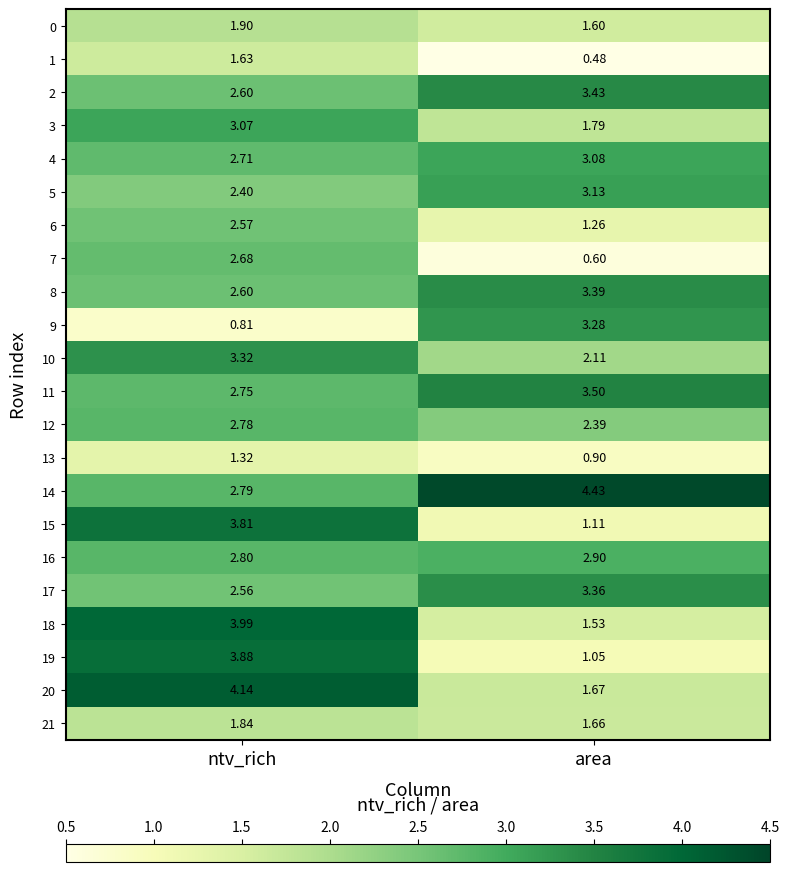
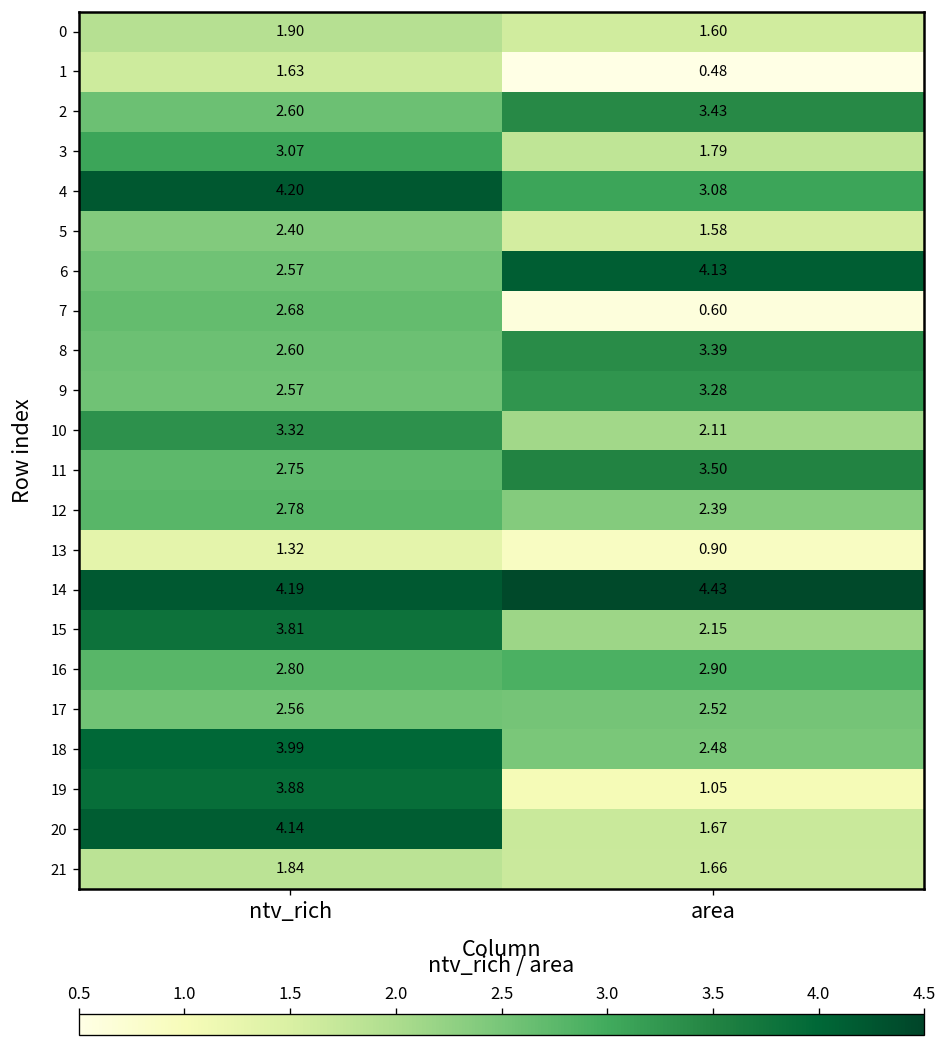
4, ntv_rich: 2.71 -> 4.20
5, area: 3.13 -> 1.58
6, area: 1.26 -> 4.13
9, ntv_rich: 0.81 -> 2.57
14, ntv_rich: 2.79 -> 4.19
15, area: 1.11 -> 2.15
17, area: 3.36 -> 2.52
18, area: 1.53 -> 2.48
